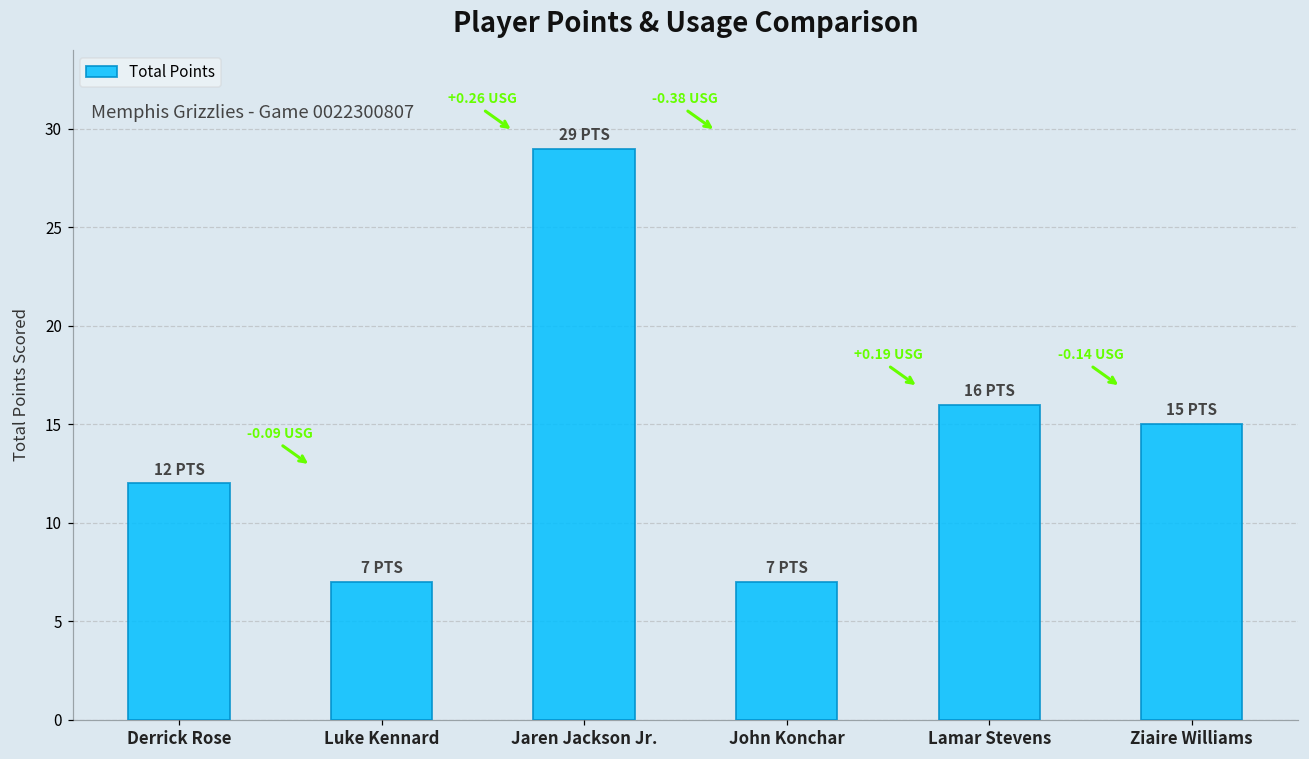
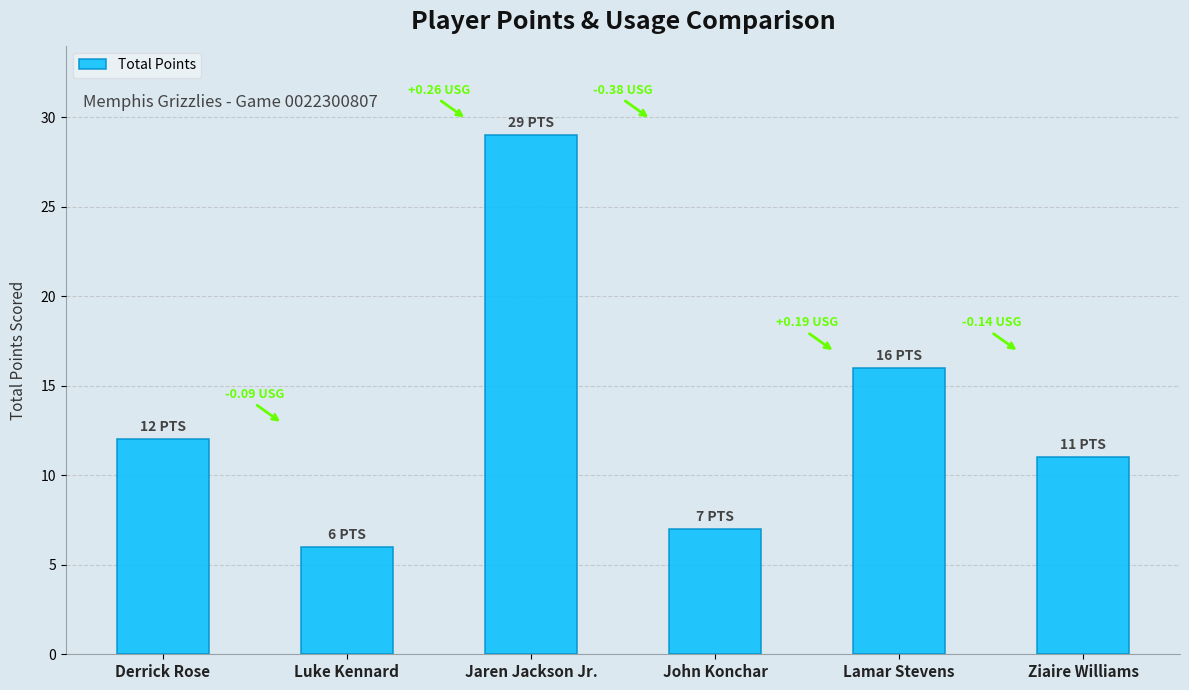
Luke Kennard: 7 -> 6
Ziaire Williams: 15 -> 11
